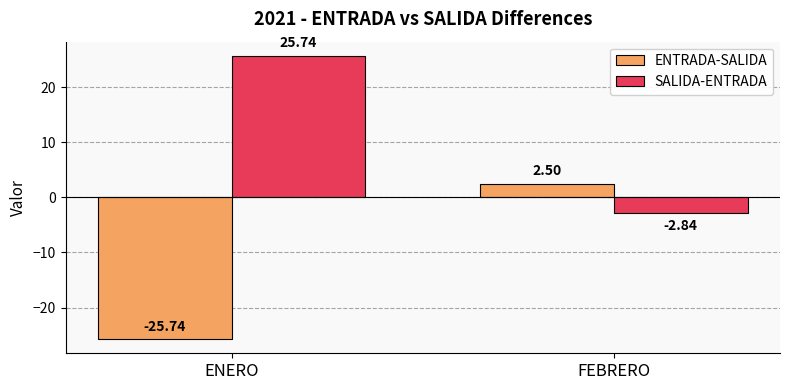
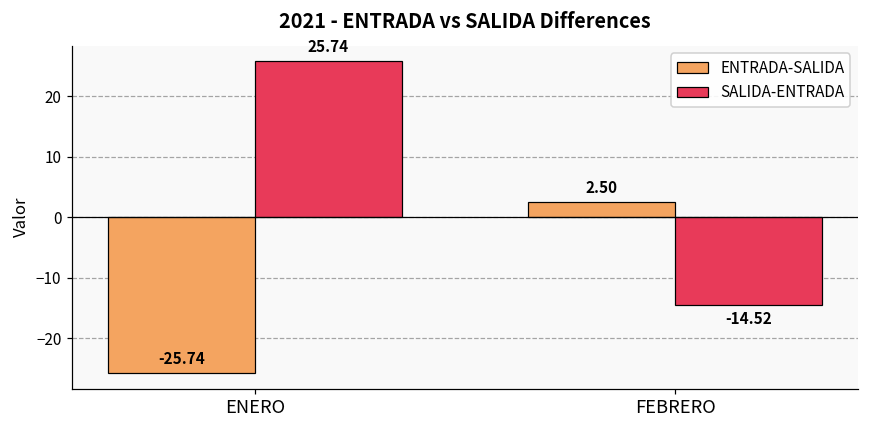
SALIDA-ENTRADA, FEBRERO: -2.84 -> -14.52
